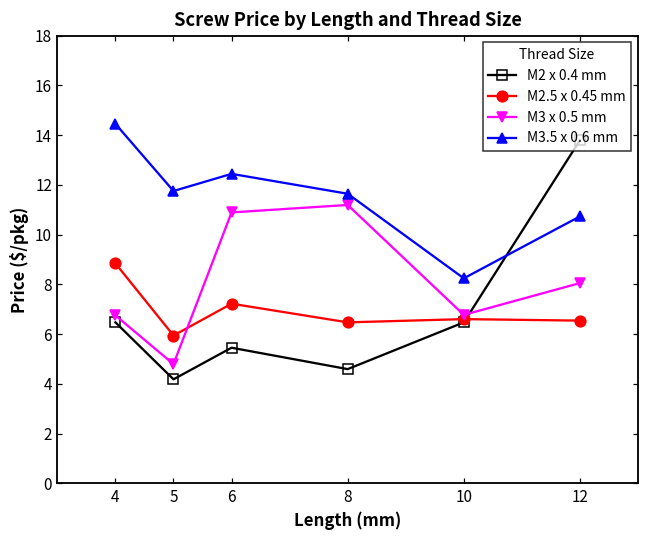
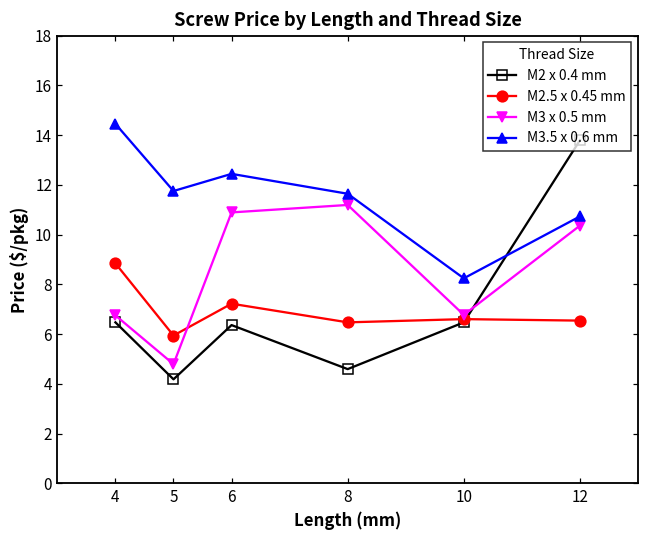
M2 x 0.4 mm, 6: 5.5 -> 6.4
M3 x 0.5 mm, 12: 8.1 -> 10.4
